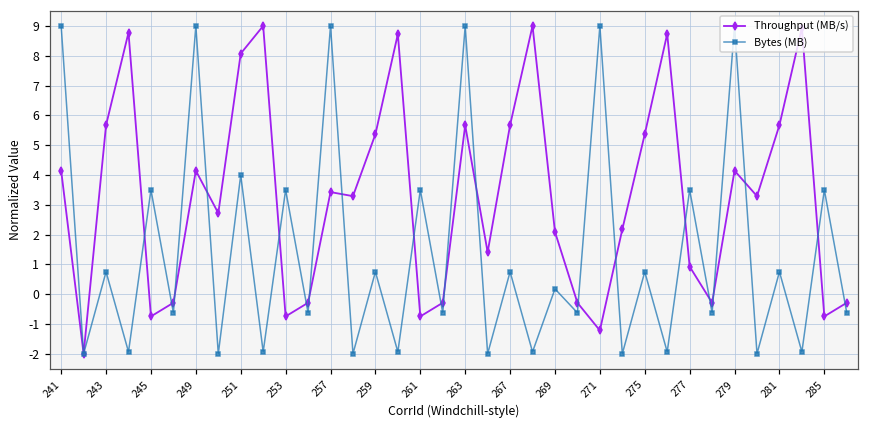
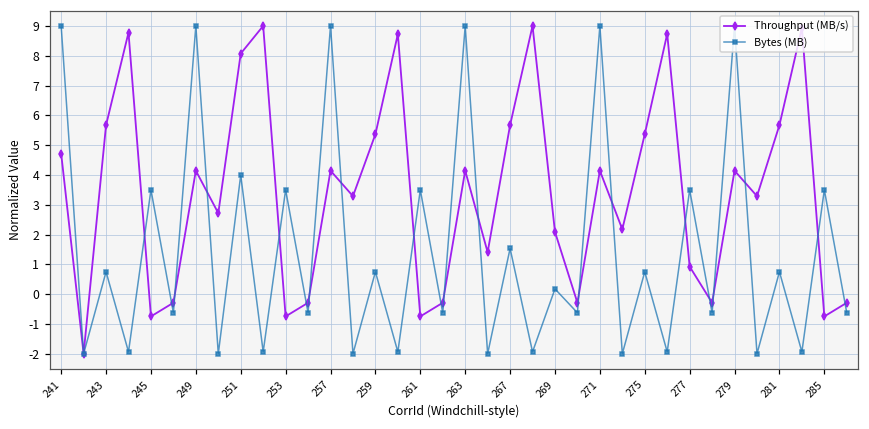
Throughput (MB/s), 241: 4.1 -> 4.7
Throughput (MB/s), 257: 3.4 -> 4.1
Throughput (MB/s), 263: 5.7 -> 4.1
Bytes (MB), 267: 0.7 -> 1.5
Throughput (MB/s), 271: -1.2 -> 4.1
